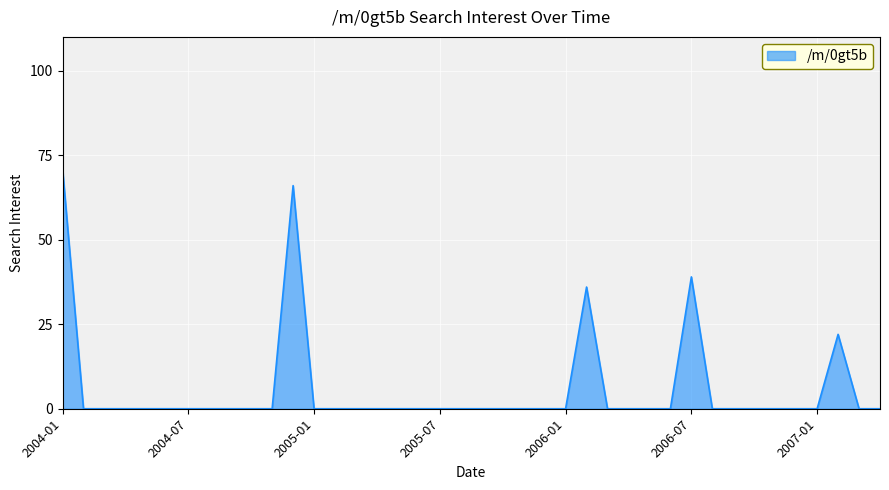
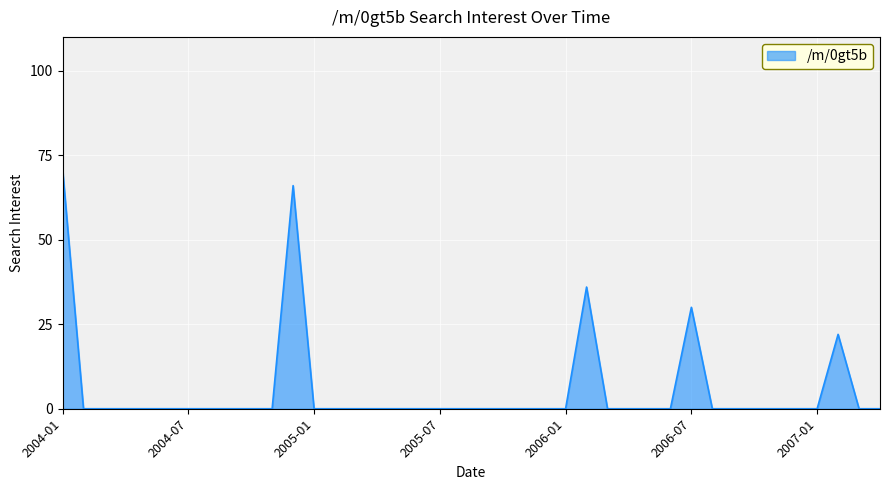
2006-07: 39 -> 30
